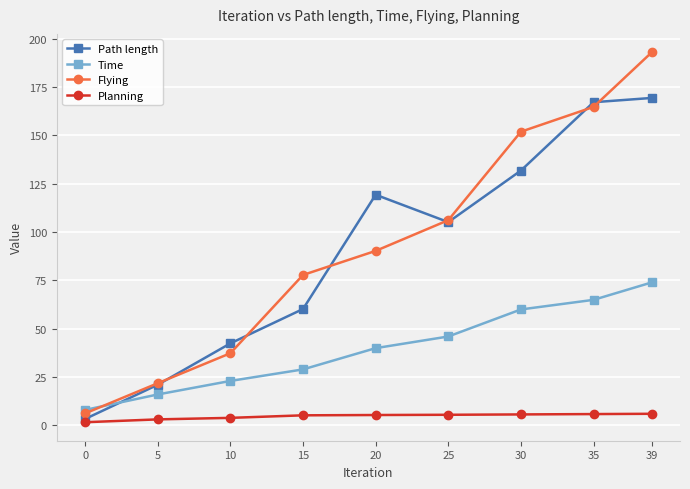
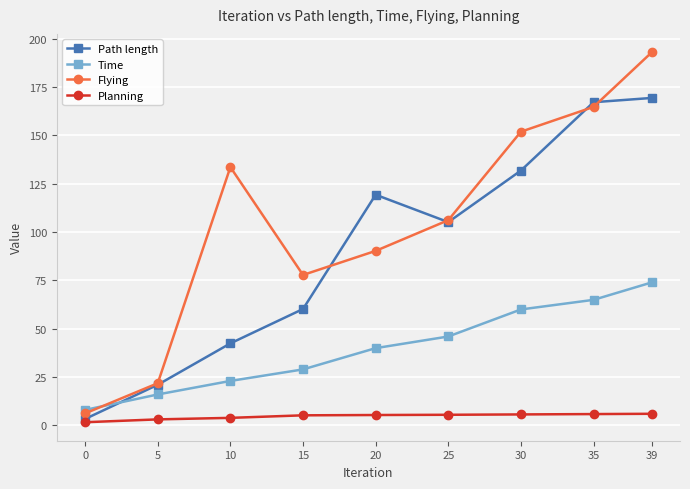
Flying, 10: 37 -> 134
